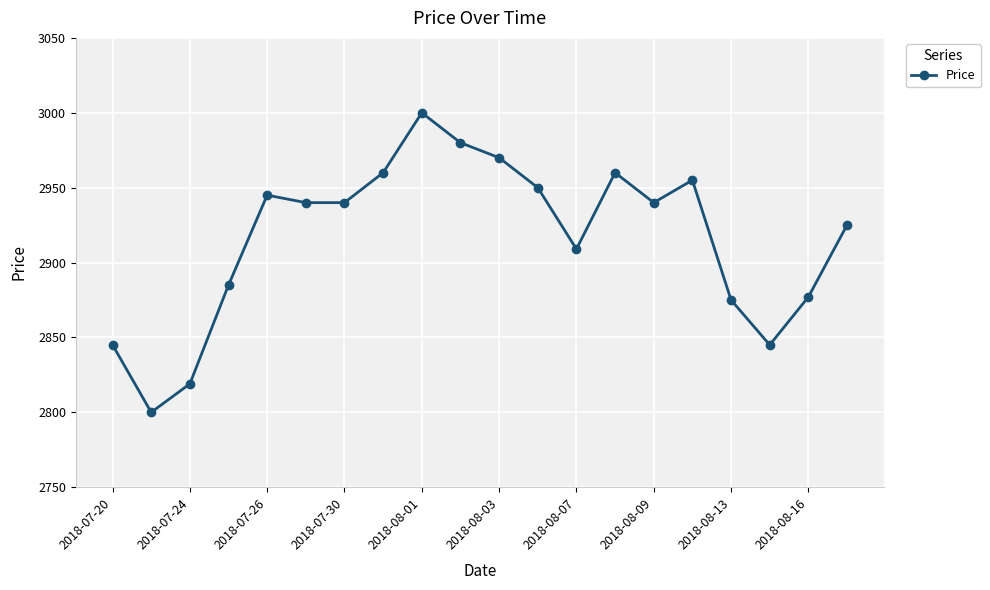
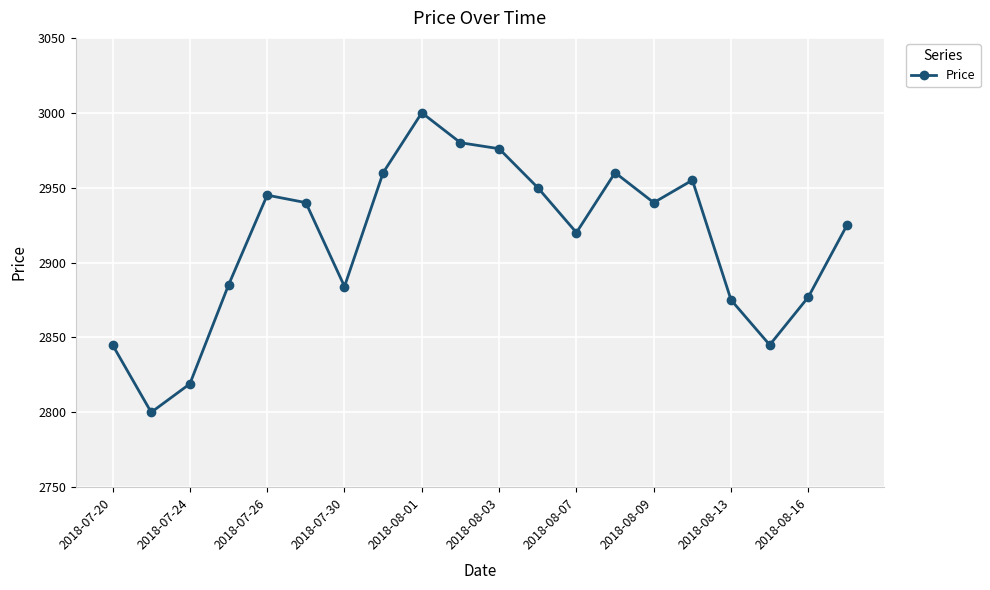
2018-07-30: 2940 -> 2884
2018-08-03: 2970 -> 2976
2018-08-07: 2909 -> 2920
